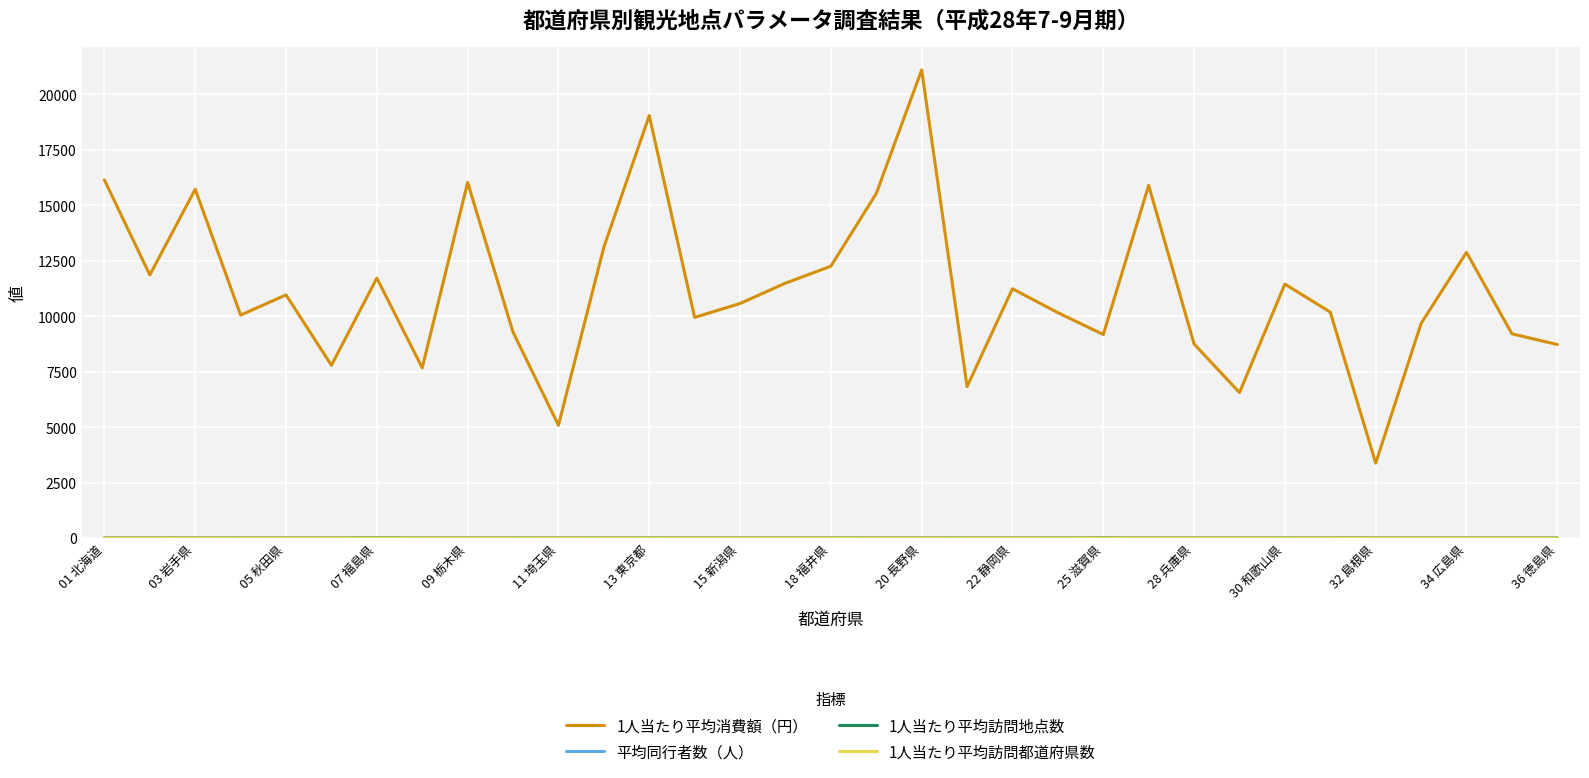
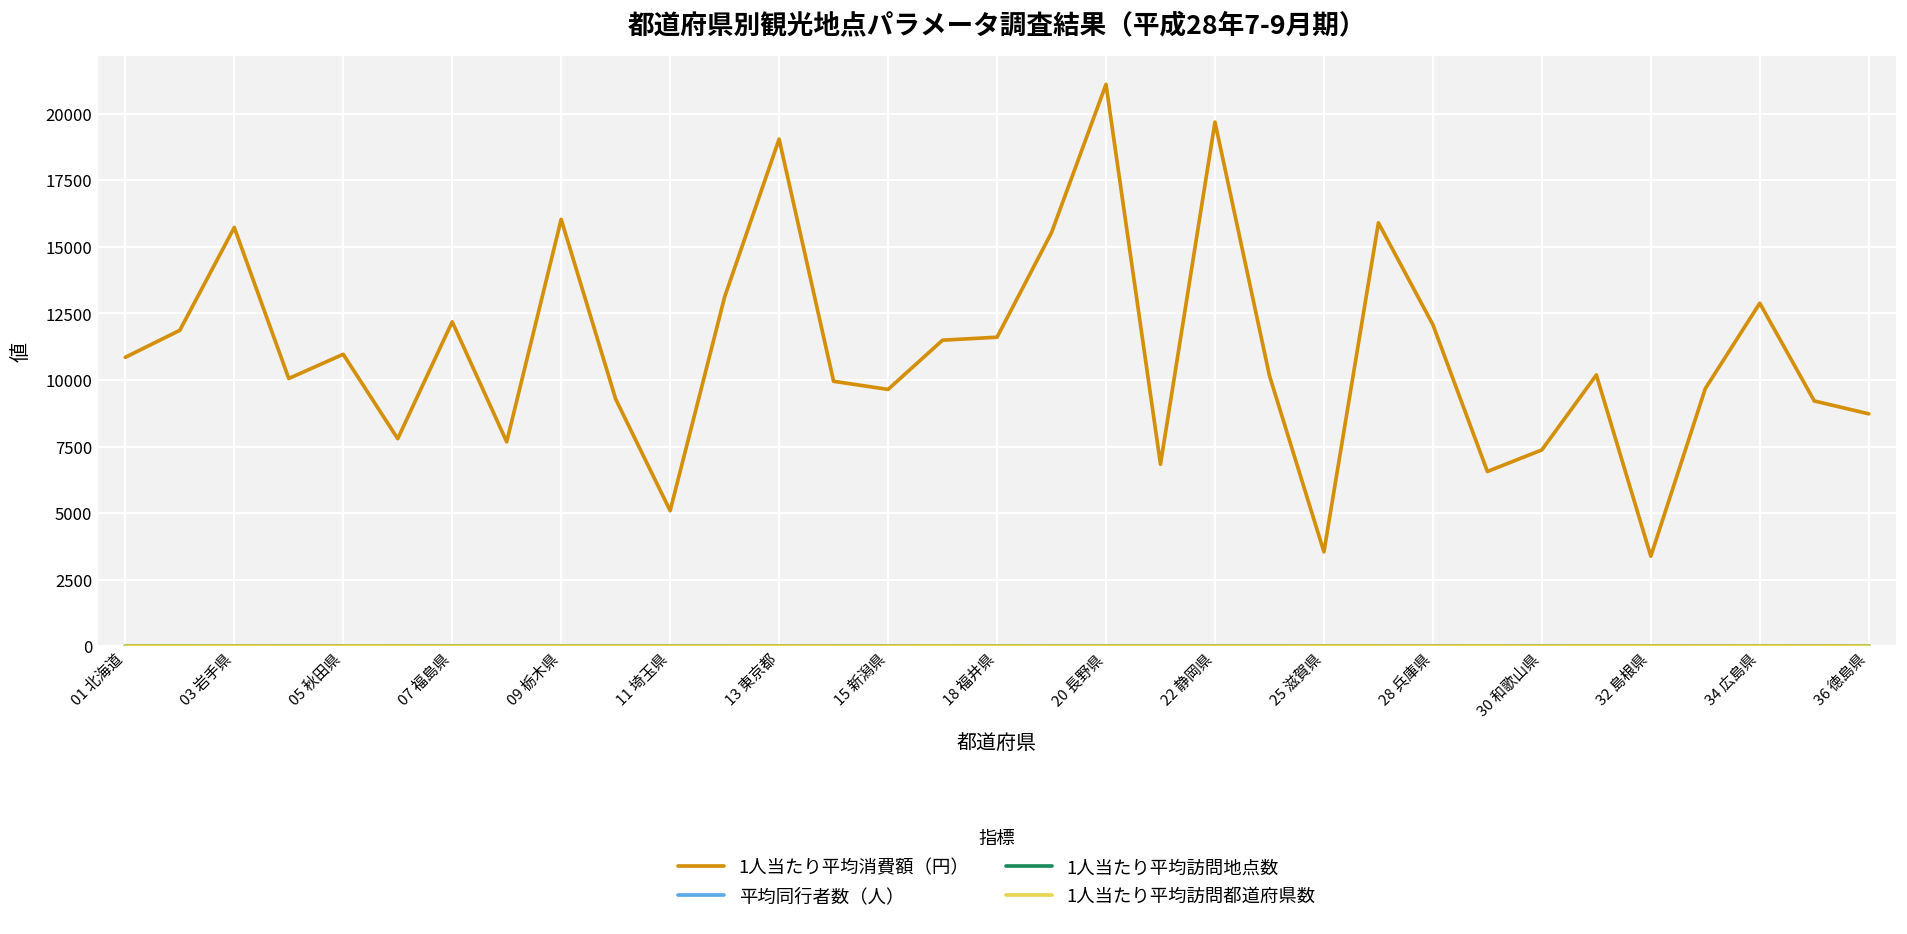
1人当たり平均消費額（円）, 01 北海道: 16100 -> 10900
1人当たり平均消費額（円）, 07 福島県: 11700 -> 12200
1人当たり平均消費額（円）, 15 新潟県: 10600 -> 9600
1人当たり平均消費額（円）, 18 福井県: 12300 -> 11600
1人当たり平均消費額（円）, 22 静岡県: 11200 -> 19700
1人当たり平均消費額（円）, 25 滋賀県: 9200 -> 3500
1人当たり平均消費額（円）, 28 兵庫県: 8800 -> 12100
1人当たり平均消費額（円）, 30 和歌山県: 11500 -> 7400
